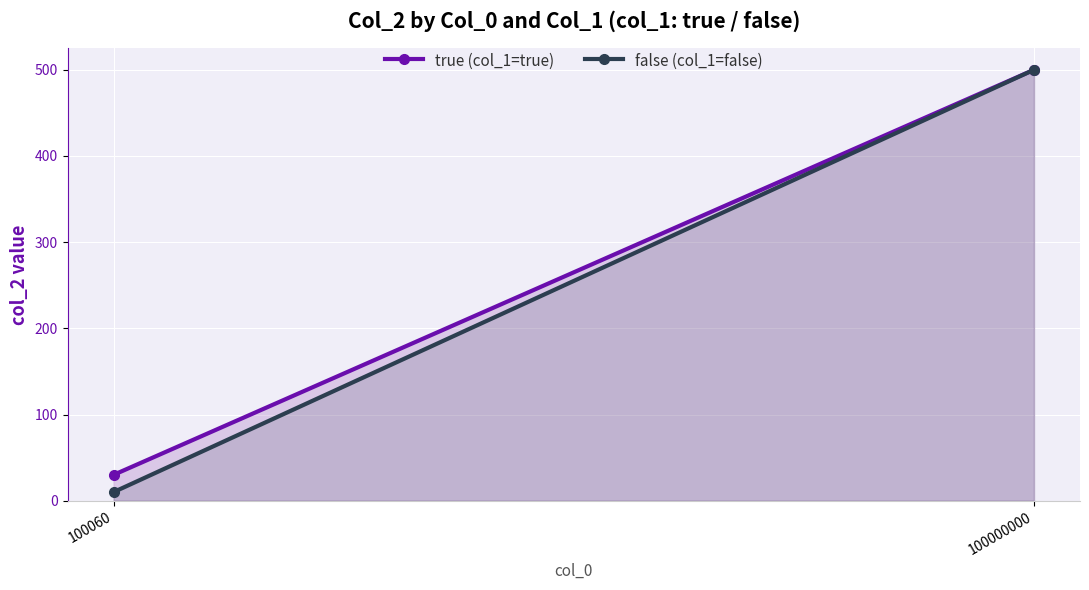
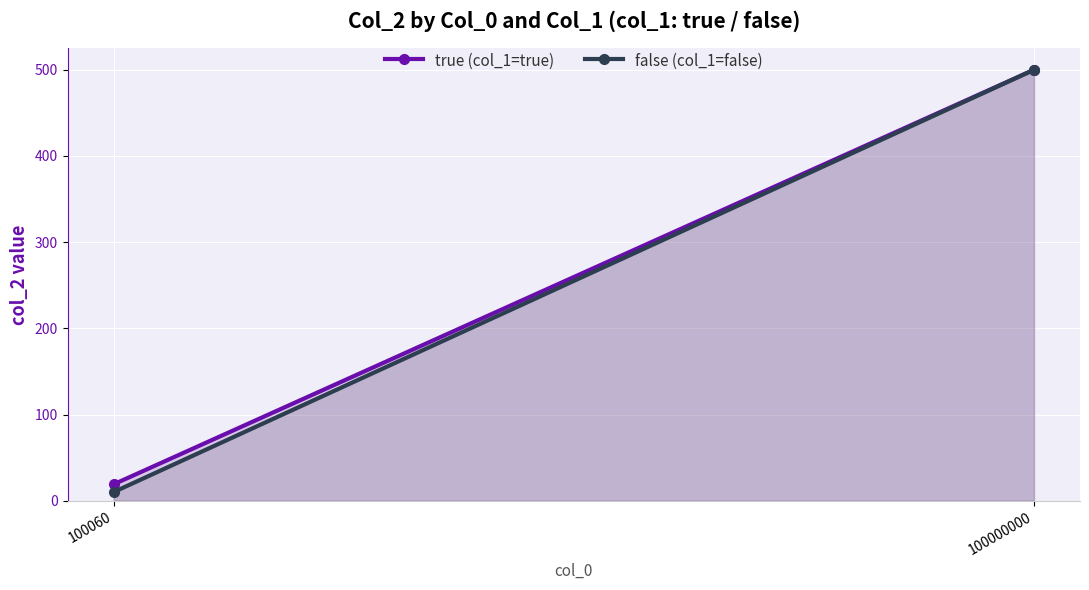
true (col_1=true), 100060: 30 -> 20
